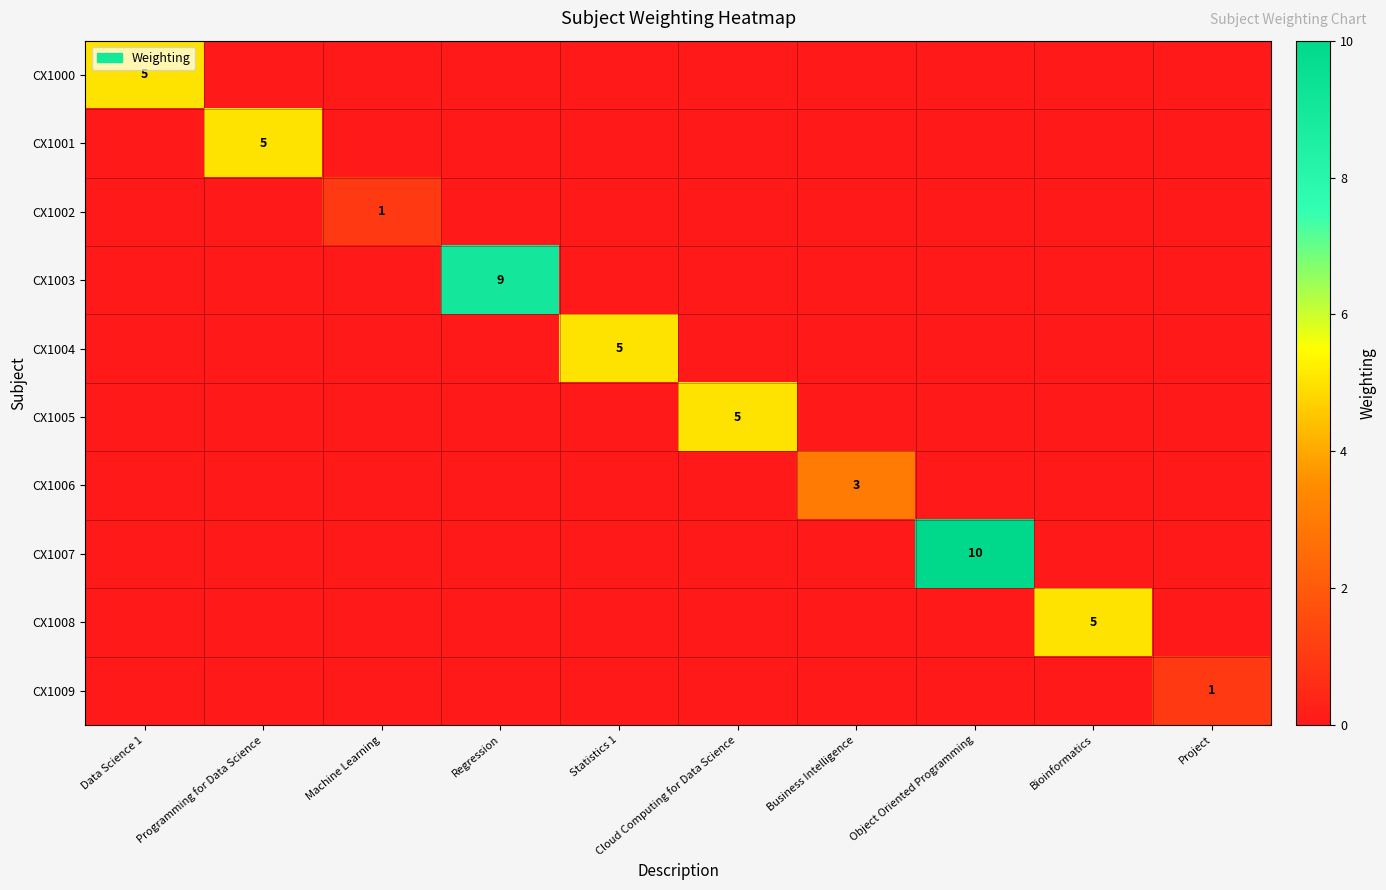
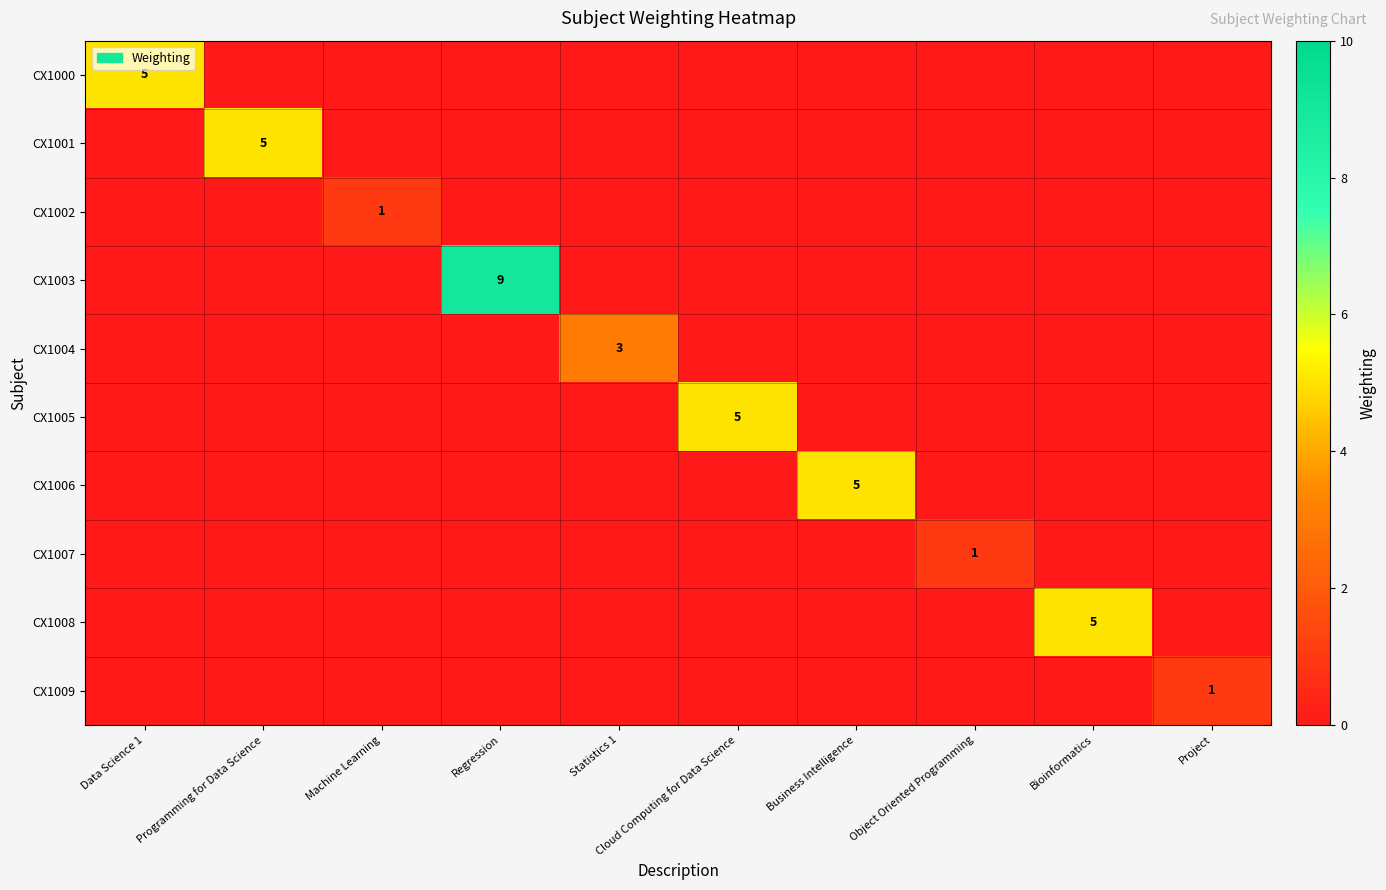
CX1004, Statistics 1: 5 -> 3
CX1006, Business Intelligence: 3 -> 5
CX1007, Object Oriented Programming: 10 -> 1
